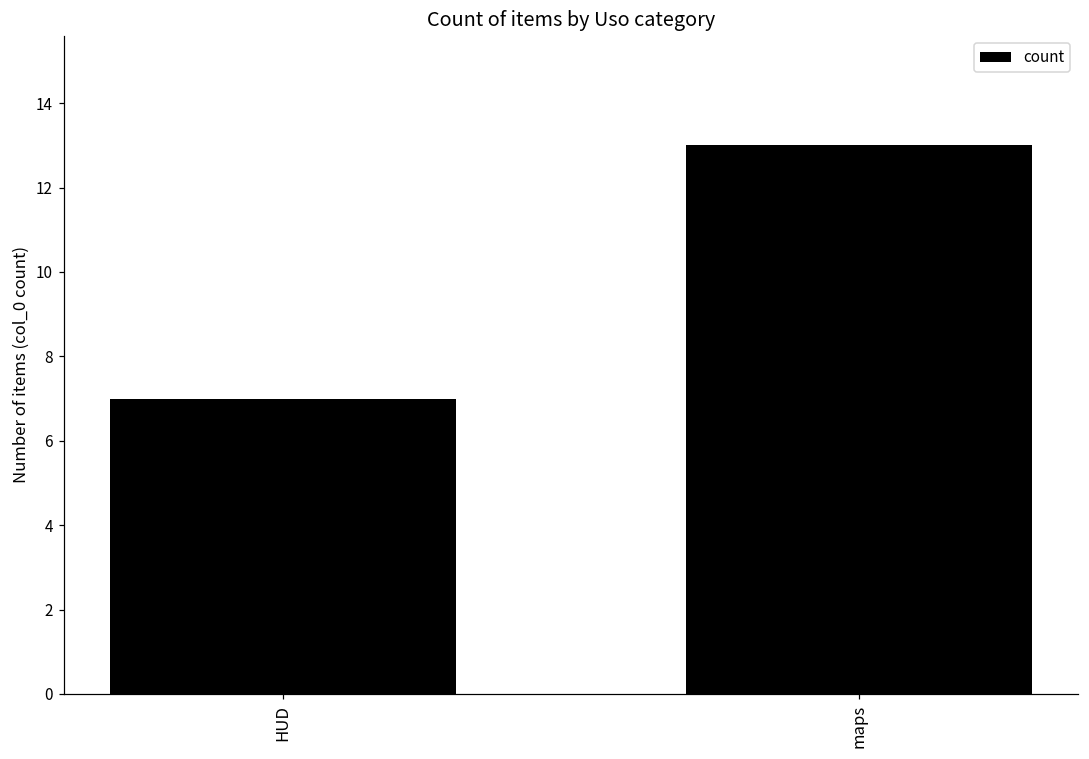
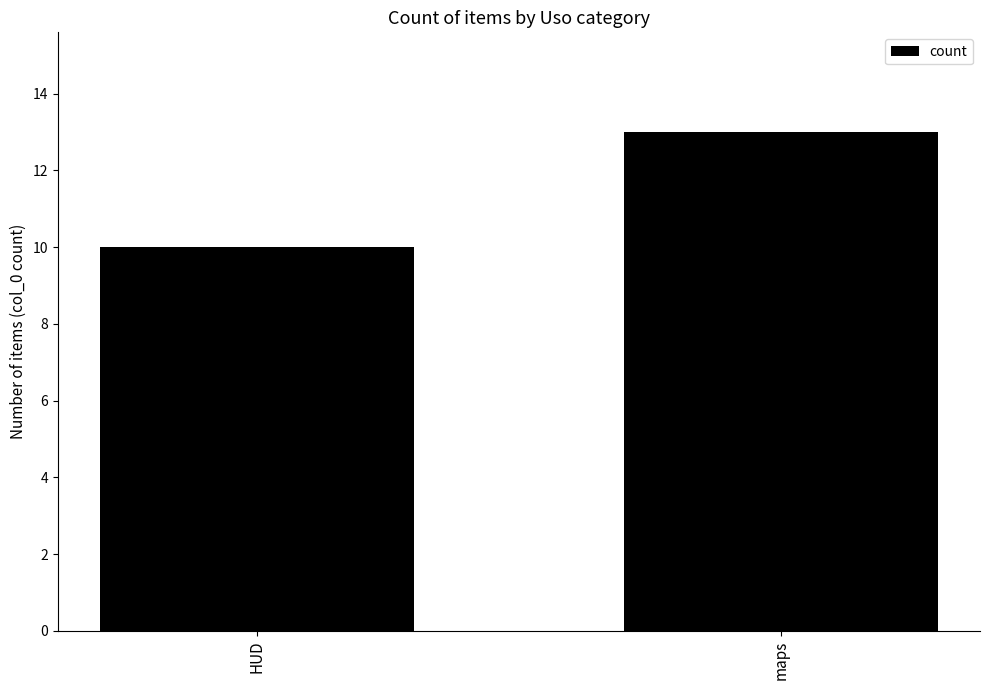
HUD: 7 -> 10
